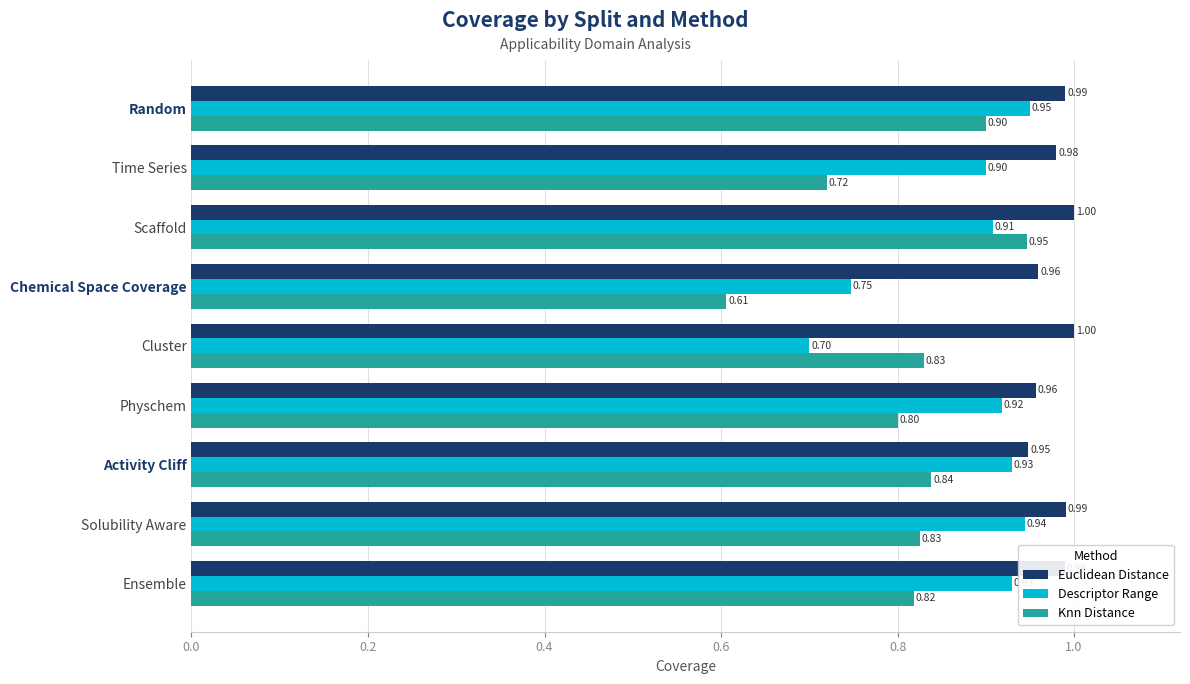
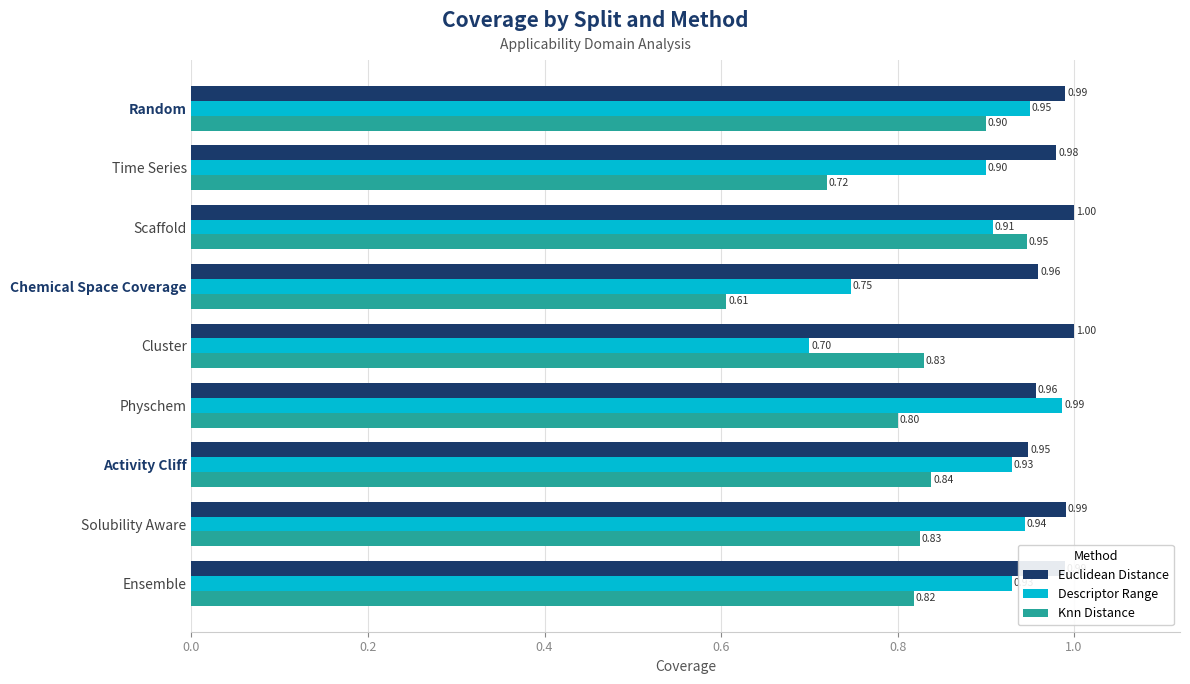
Descriptor Range, Physchem: 0.92 -> 0.99
